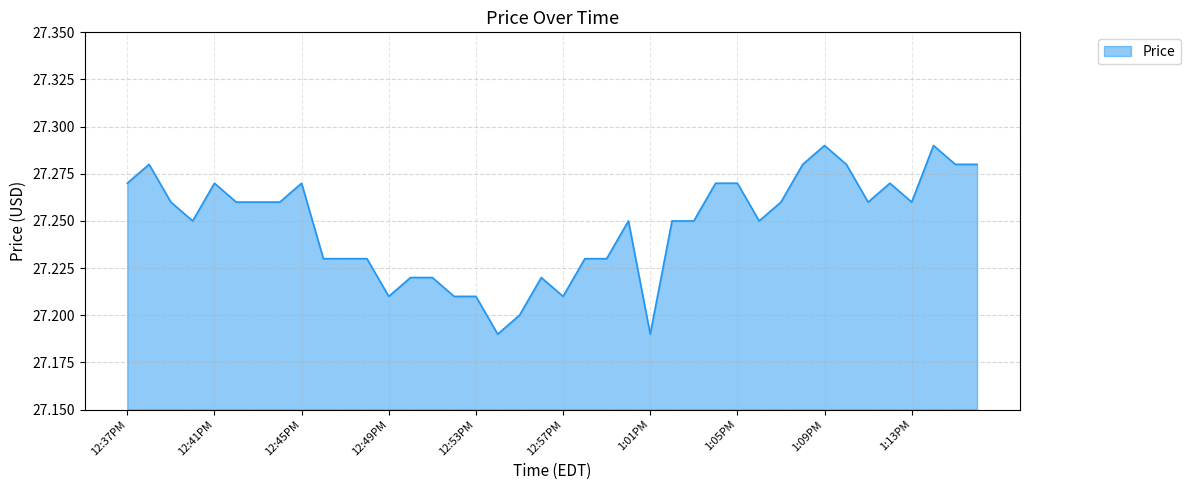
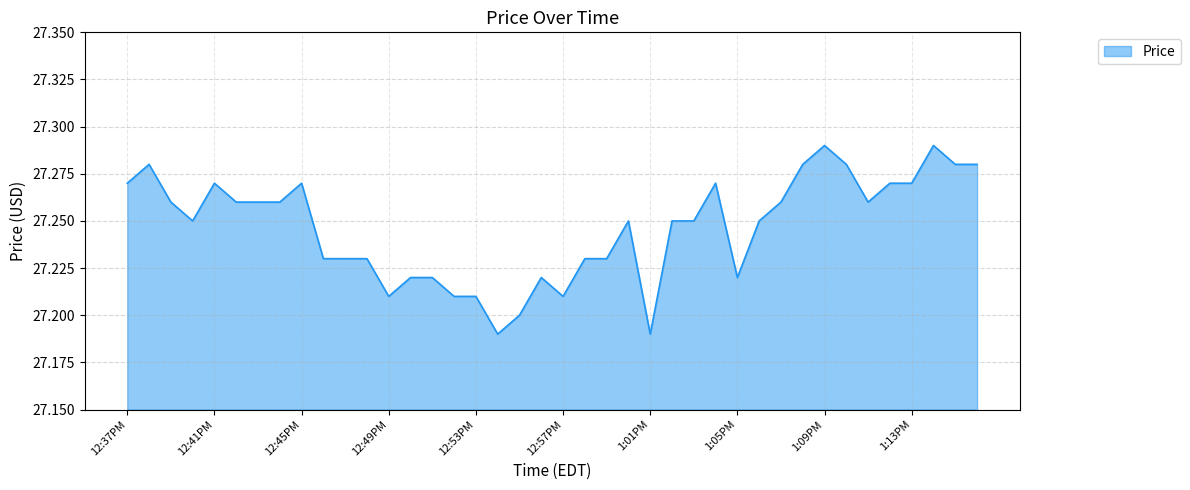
1:05PM: 27.27 -> 27.22
1:13PM: 27.26 -> 27.27
